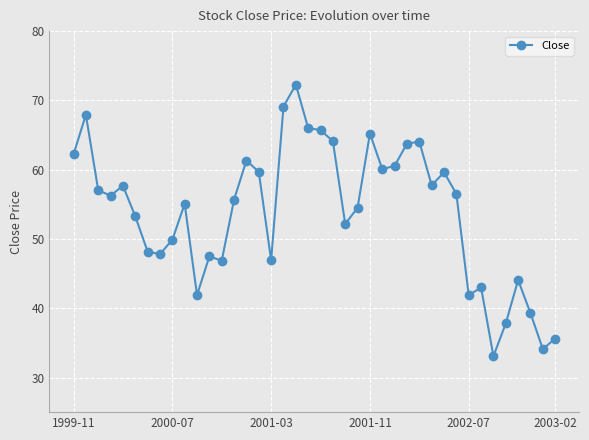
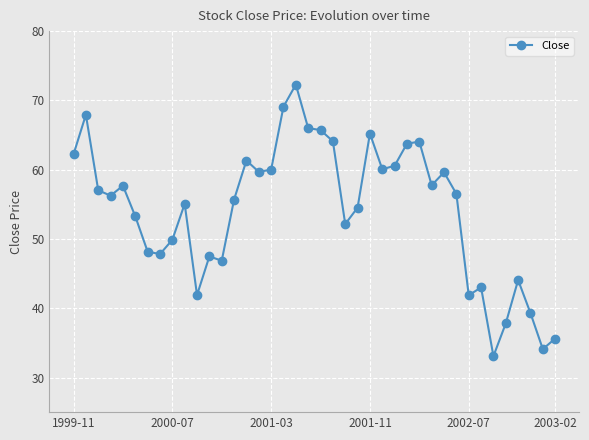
2001-03: 47 -> 60
